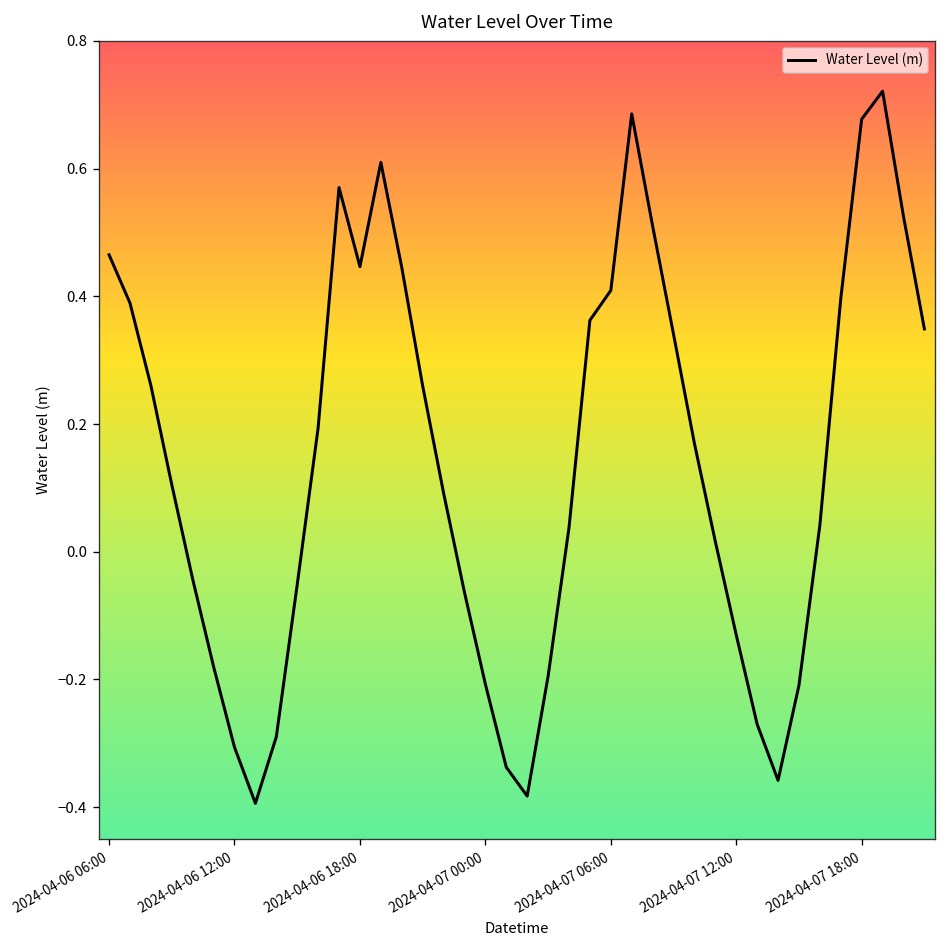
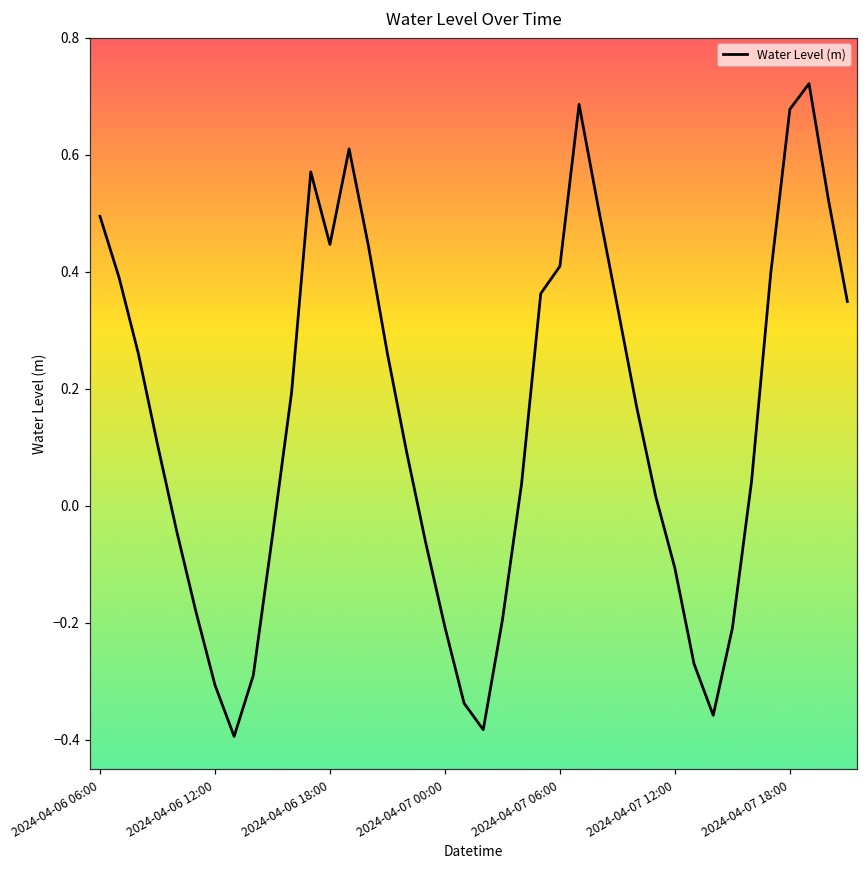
2024-04-06 06:00: 0.47 -> 0.49
2024-04-07 12:00: -0.13 -> -0.11
